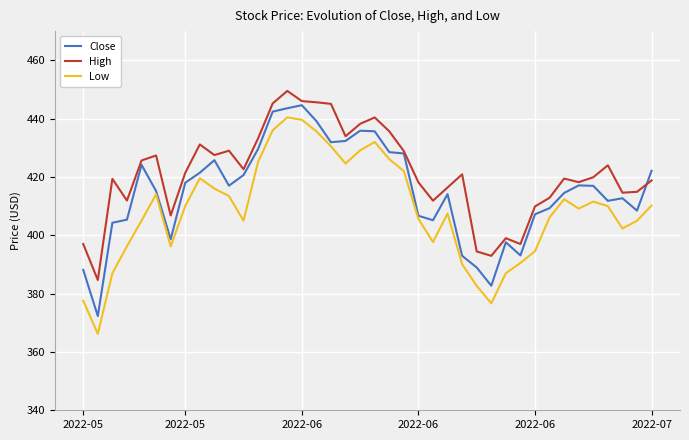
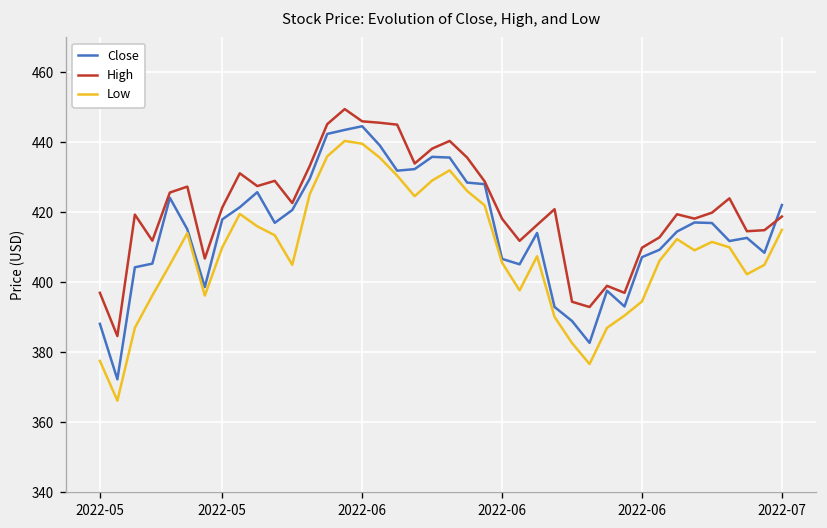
Low, 2022-07: 410 -> 415
